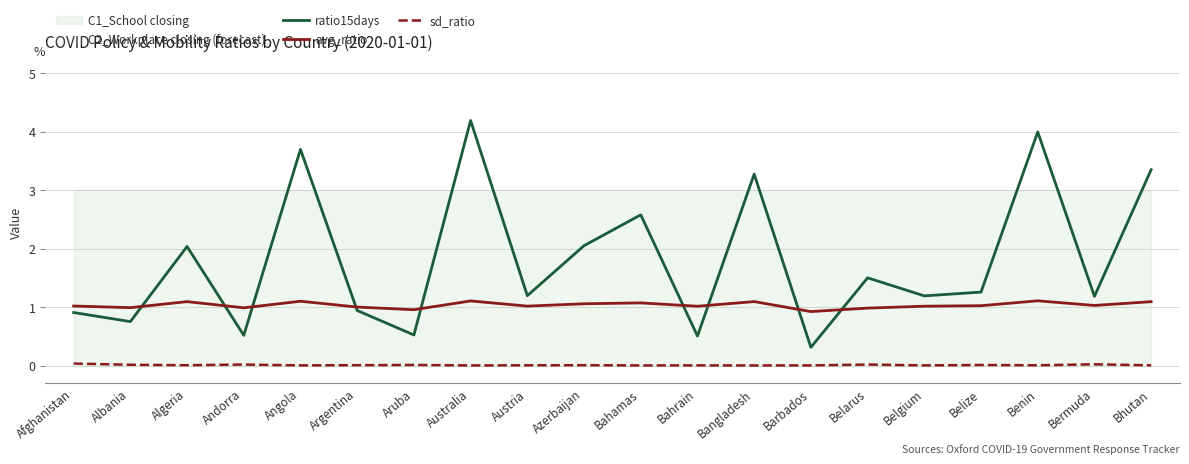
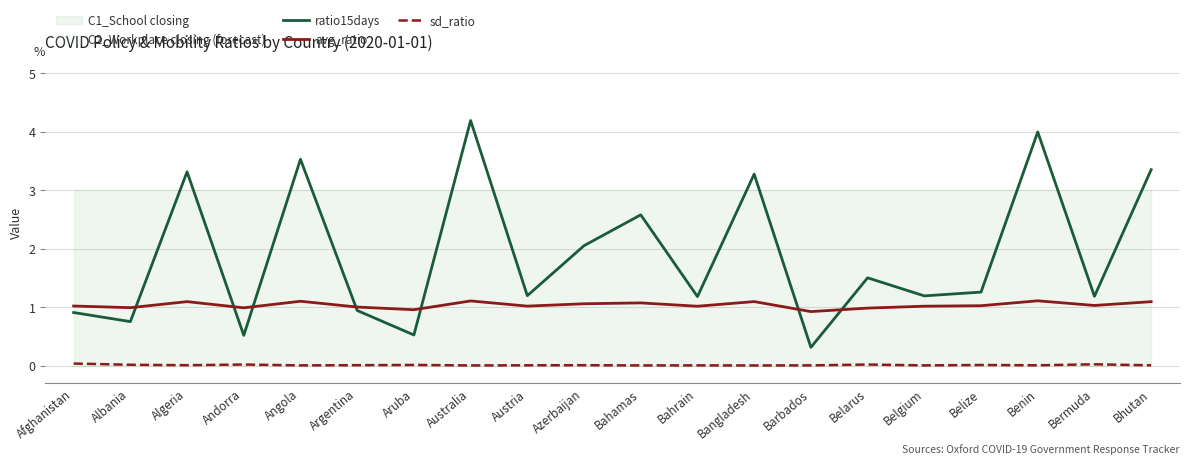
ratio15days, Algeria: 2.0 -> 3.3
ratio15days, Angola: 3.7 -> 3.5
ratio15days, Bahrain: 0.5 -> 1.2
